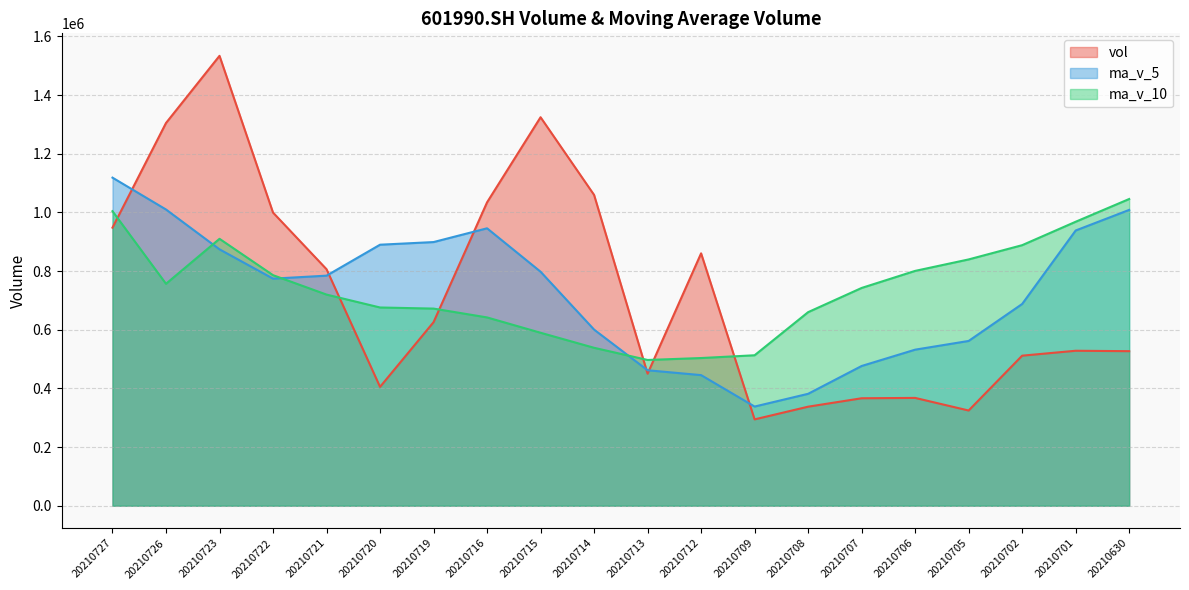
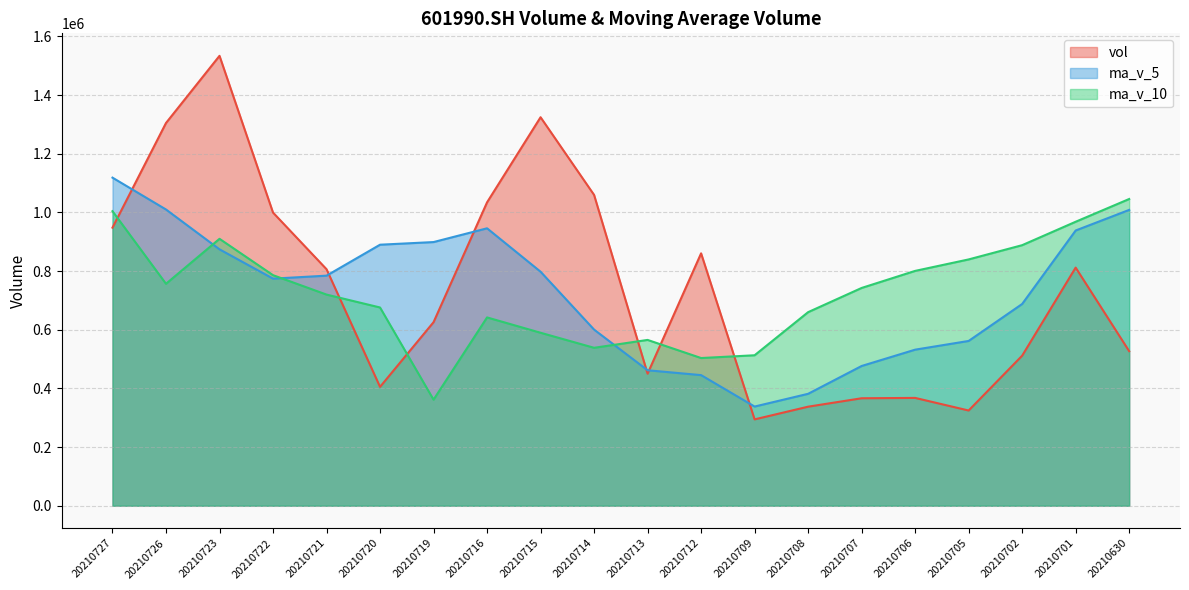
ma_v_10, 20210719: 670000 -> 360000
ma_v_10, 20210713: 500000 -> 570000
vol, 20210701: 530000 -> 810000
